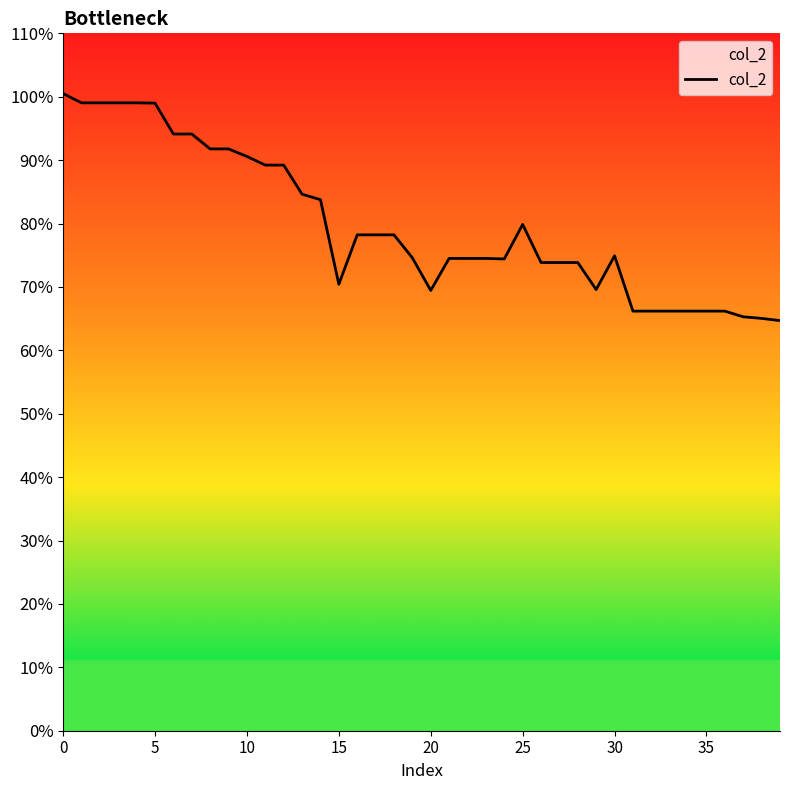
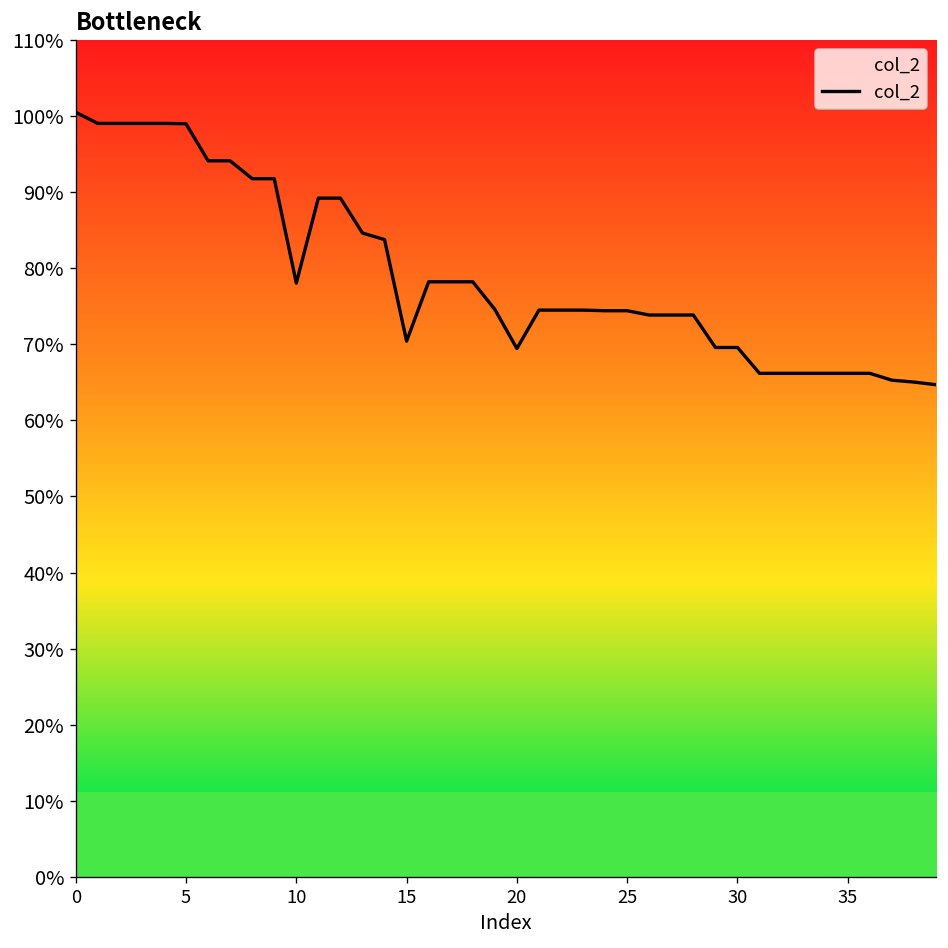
10: 91% -> 78%
25: 80% -> 74%
30: 75% -> 70%
